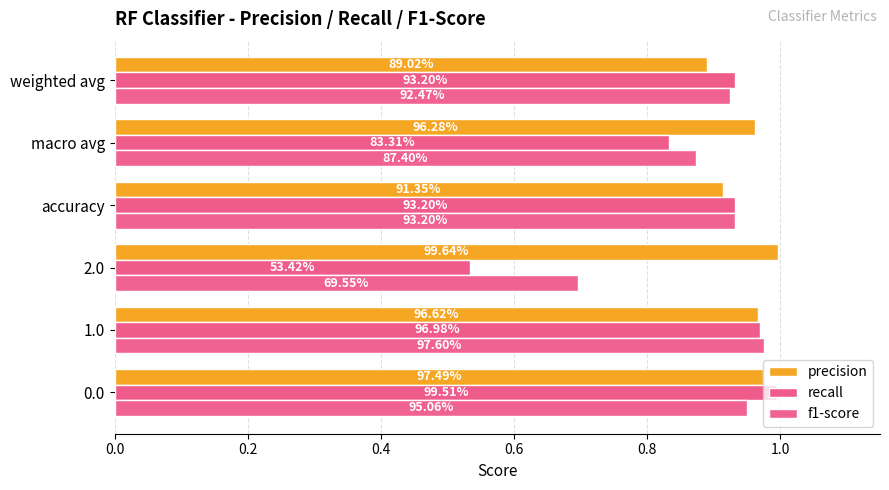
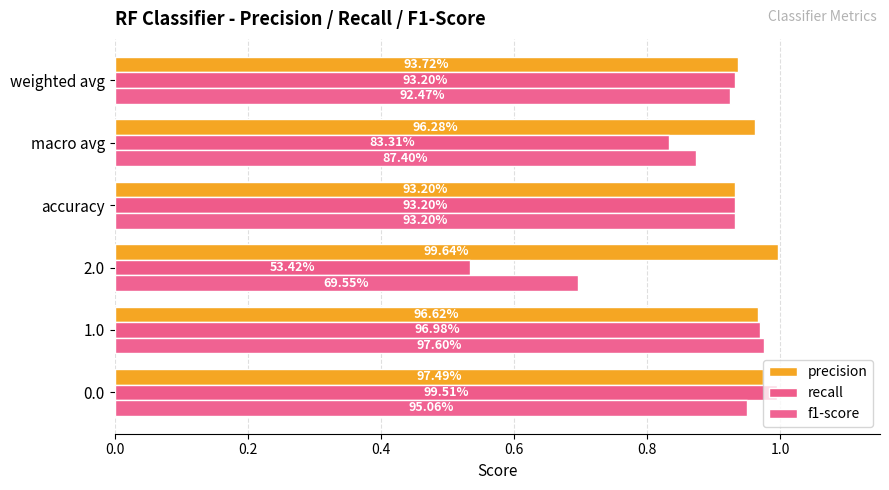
precision, weighted avg: 89.02% -> 93.72%
precision, accuracy: 91.35% -> 93.20%
